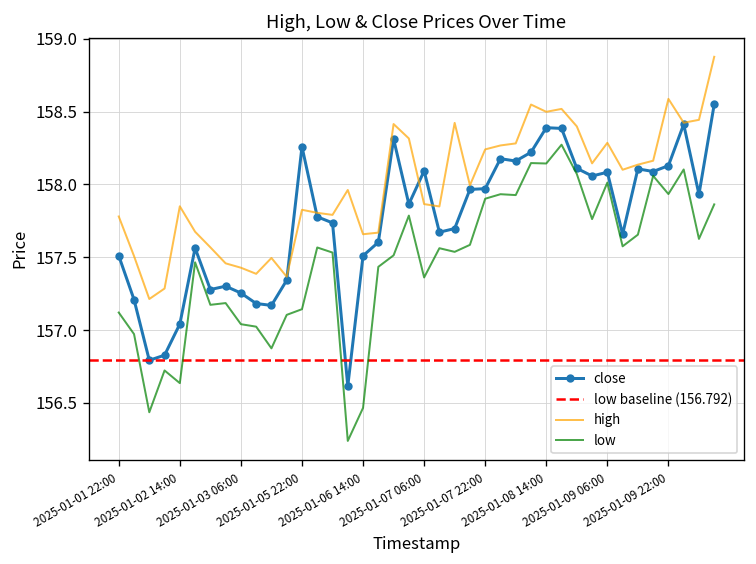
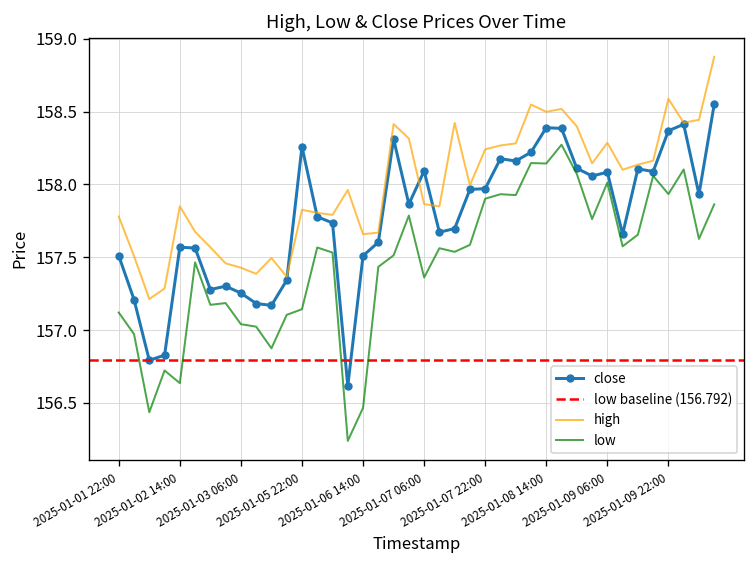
close, 2025-01-02 14:00: 157.04 -> 157.57
close, 2025-01-09 22:00: 158.13 -> 158.37
